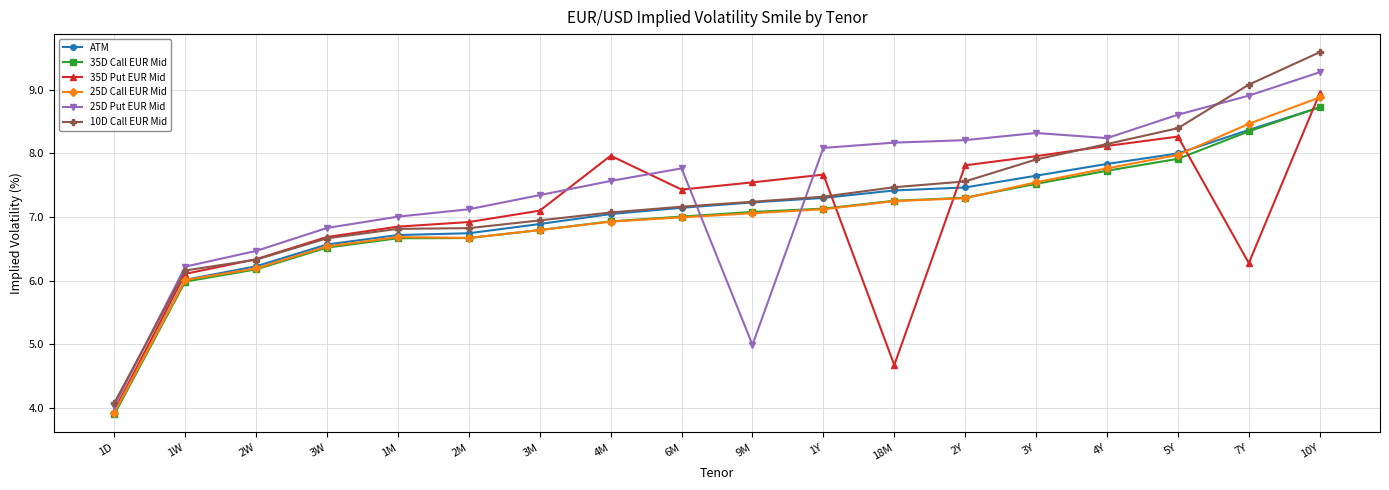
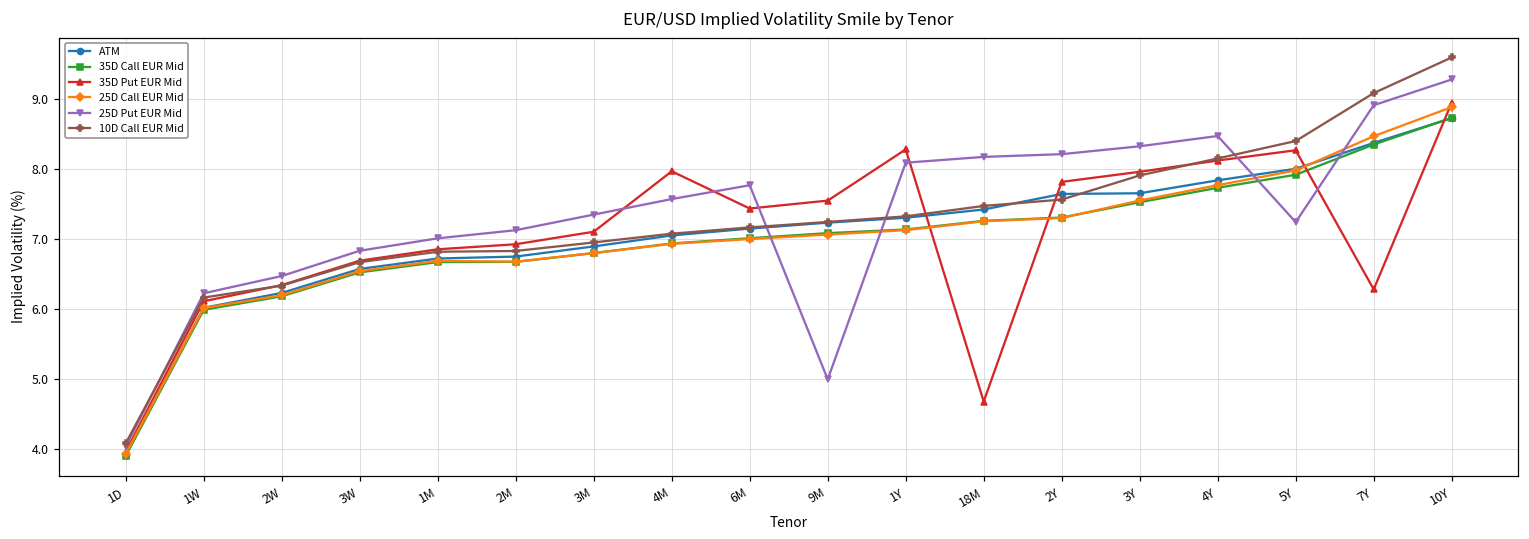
35D Put EUR Mid, 1Y: 7.7 -> 8.3
ATM, 2Y: 7.5 -> 7.6
25D Put EUR Mid, 4Y: 8.2 -> 8.5
25D Put EUR Mid, 5Y: 8.6 -> 7.2
